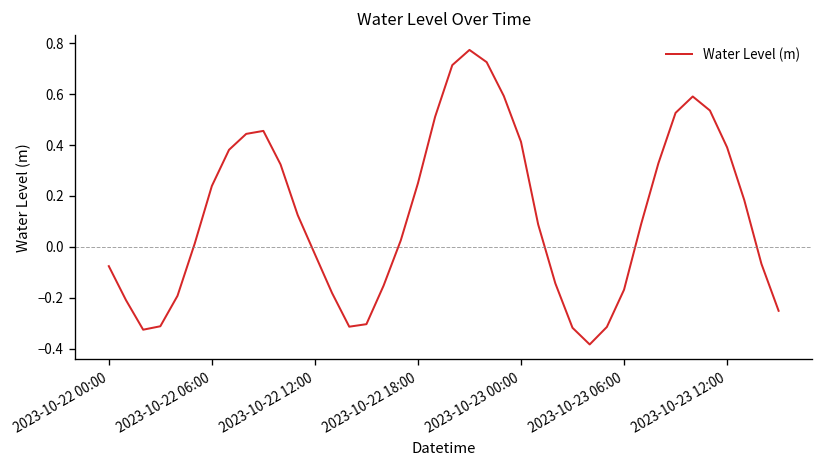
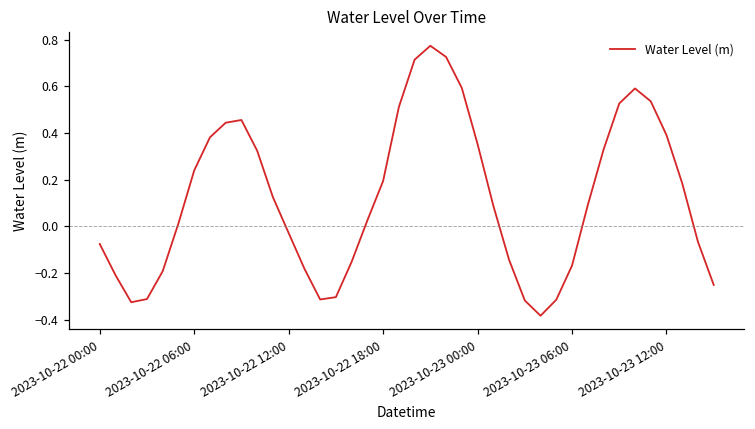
2023-10-22 18:00: 0.25 -> 0.19
2023-10-23 00:00: 0.41 -> 0.35
